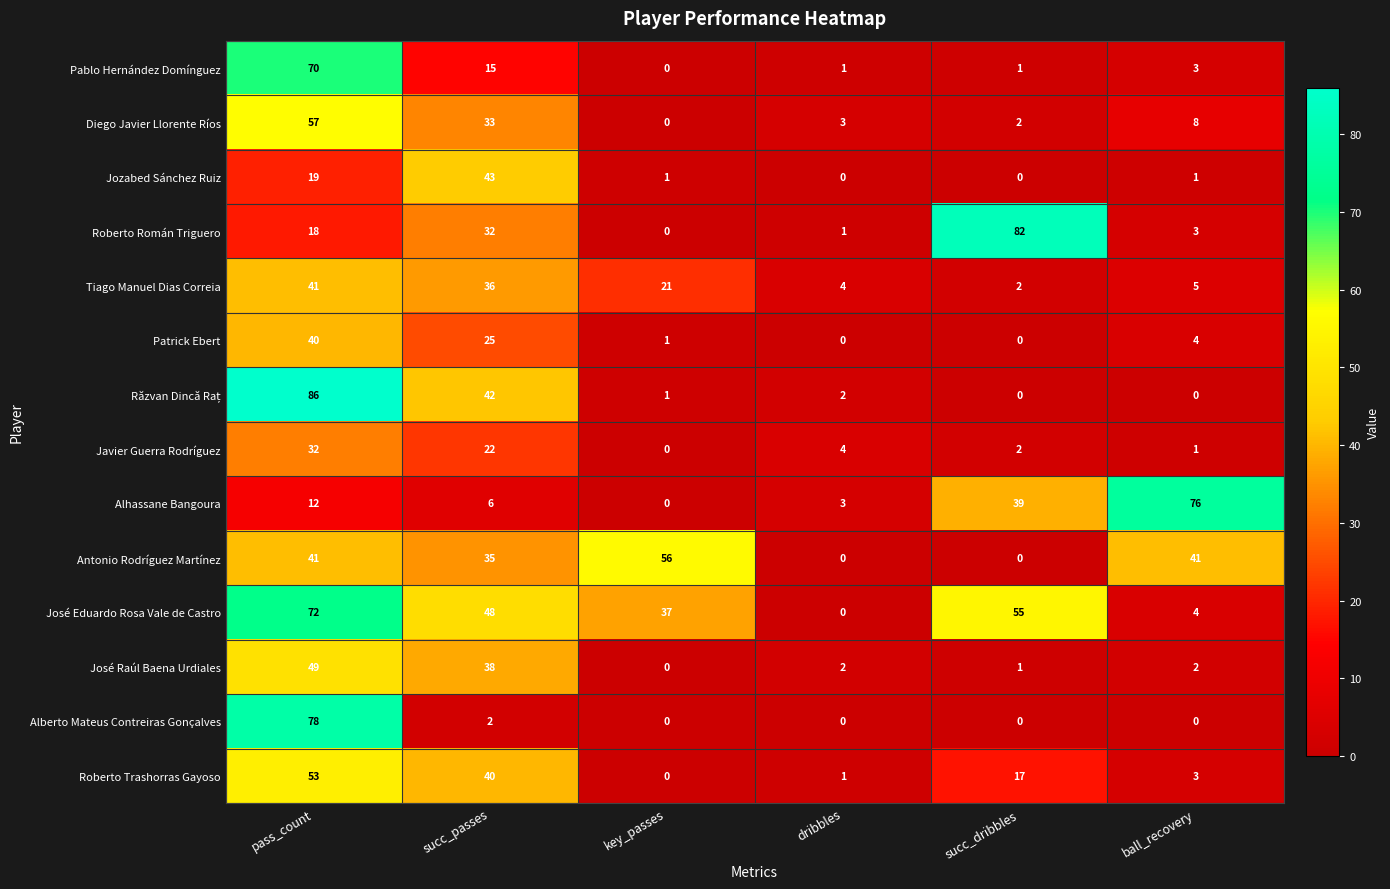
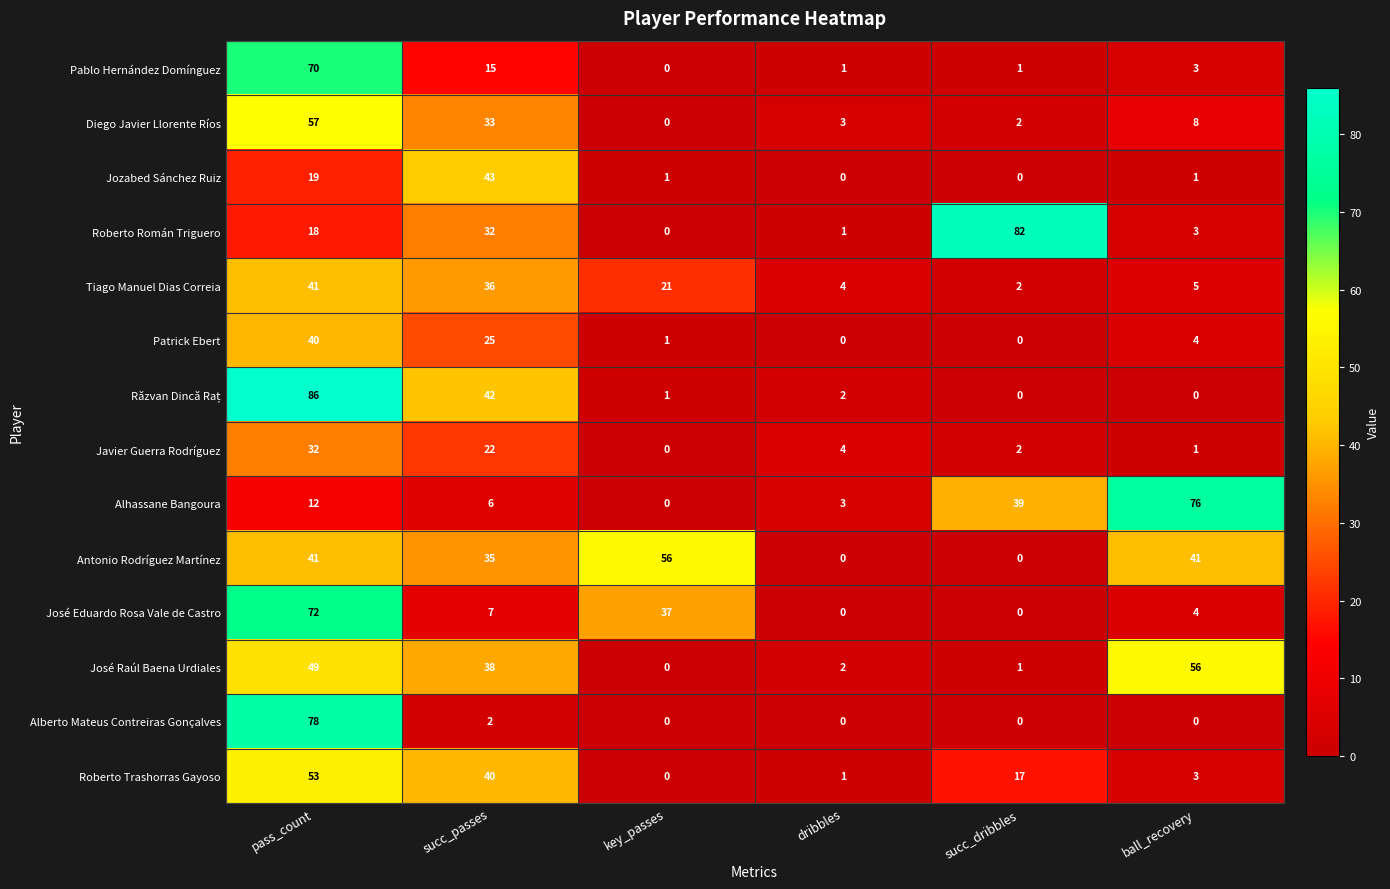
José Eduardo Rosa Vale de Castro, succ_passes: 48 -> 7
José Eduardo Rosa Vale de Castro, succ_dribbles: 55 -> 0
José Raúl Baena Urdiales, ball_recovery: 2 -> 56
